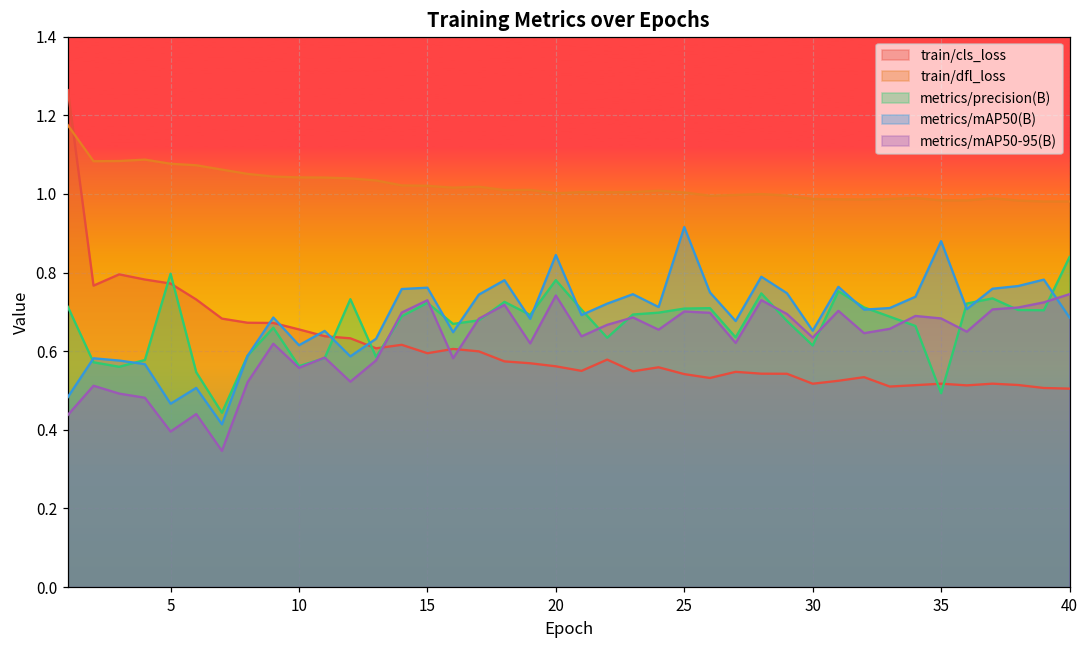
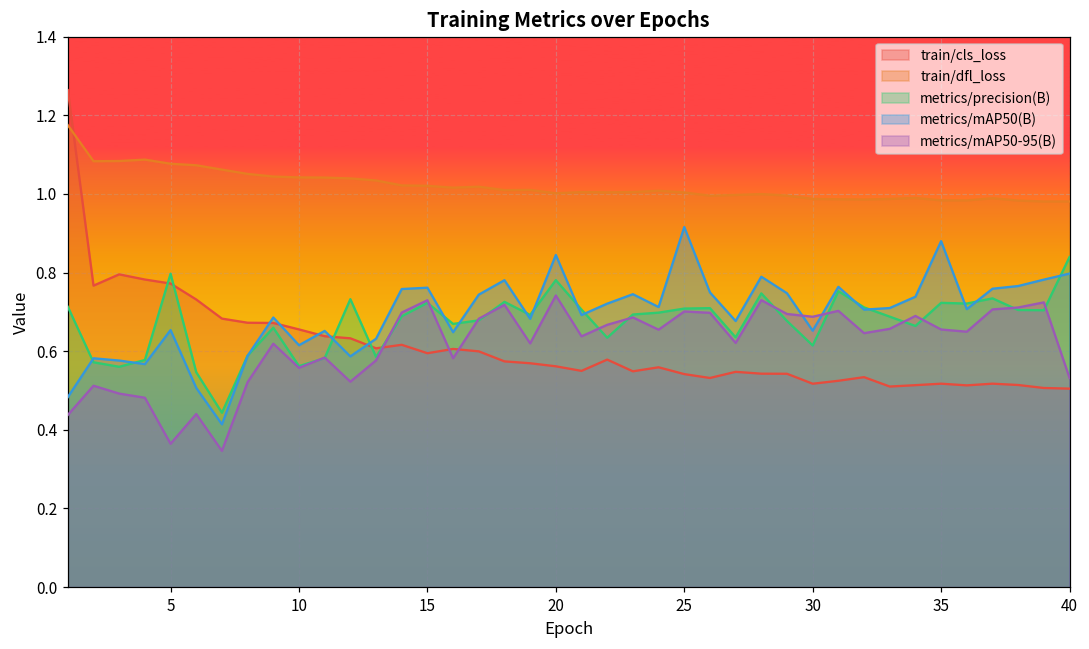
metrics/mAP50(B), 5: 0.47 -> 0.65
metrics/mAP50-95(B), 5: 0.40 -> 0.36
metrics/mAP50-95(B), 30: 0.63 -> 0.69
metrics/precision(B), 35: 0.49 -> 0.72
metrics/mAP50-95(B), 35: 0.68 -> 0.66
metrics/mAP50(B), 40: 0.69 -> 0.80
metrics/mAP50-95(B), 40: 0.75 -> 0.53
